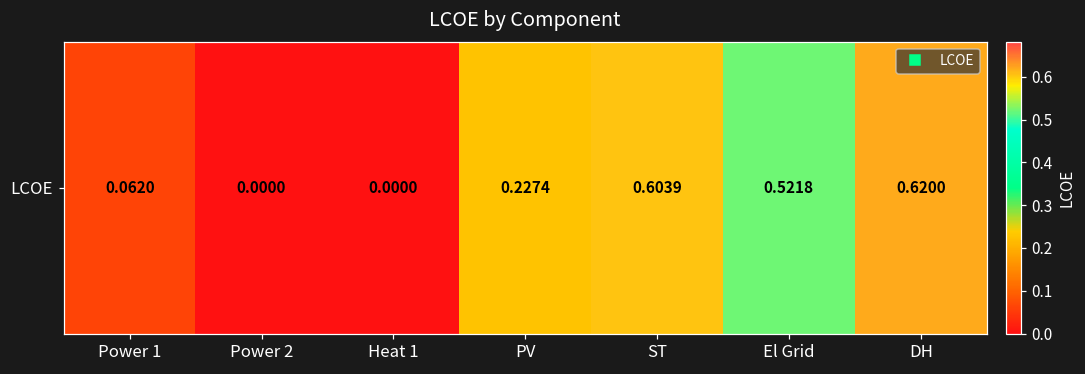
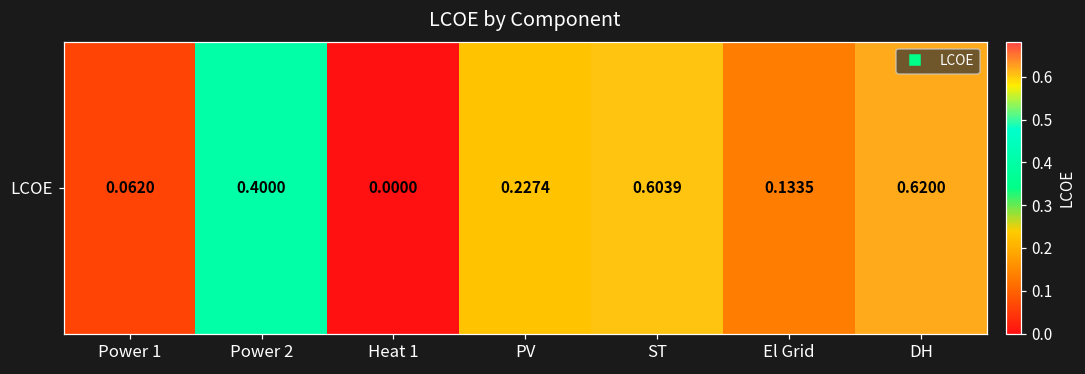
LCOE, Power 2: 0.0000 -> 0.4000
LCOE, El Grid: 0.5218 -> 0.1335
